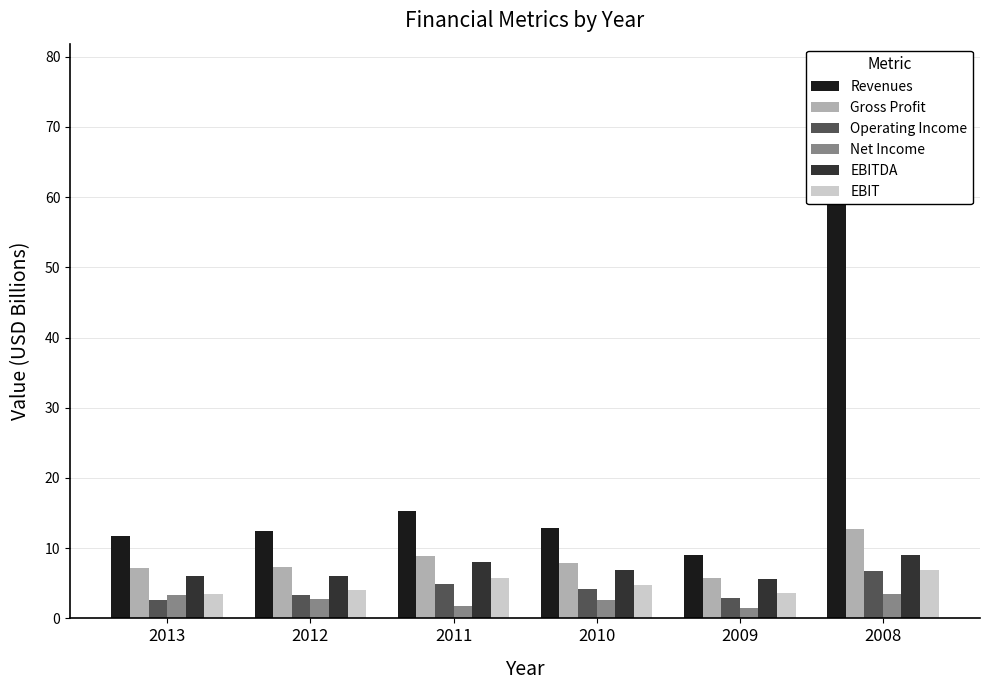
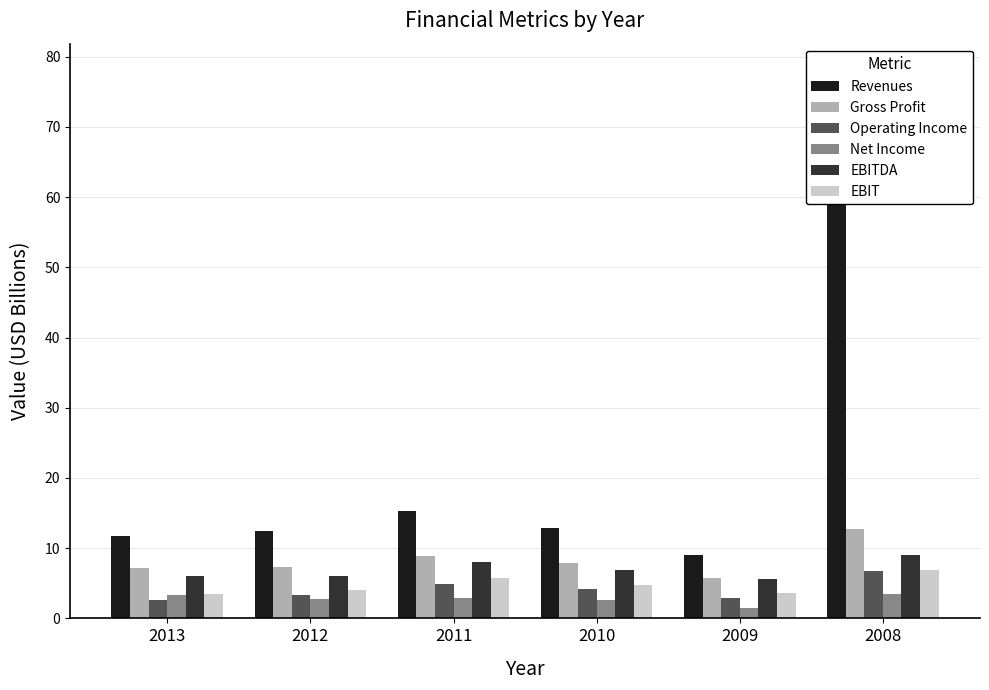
Net Income, 2011: 2 -> 3
